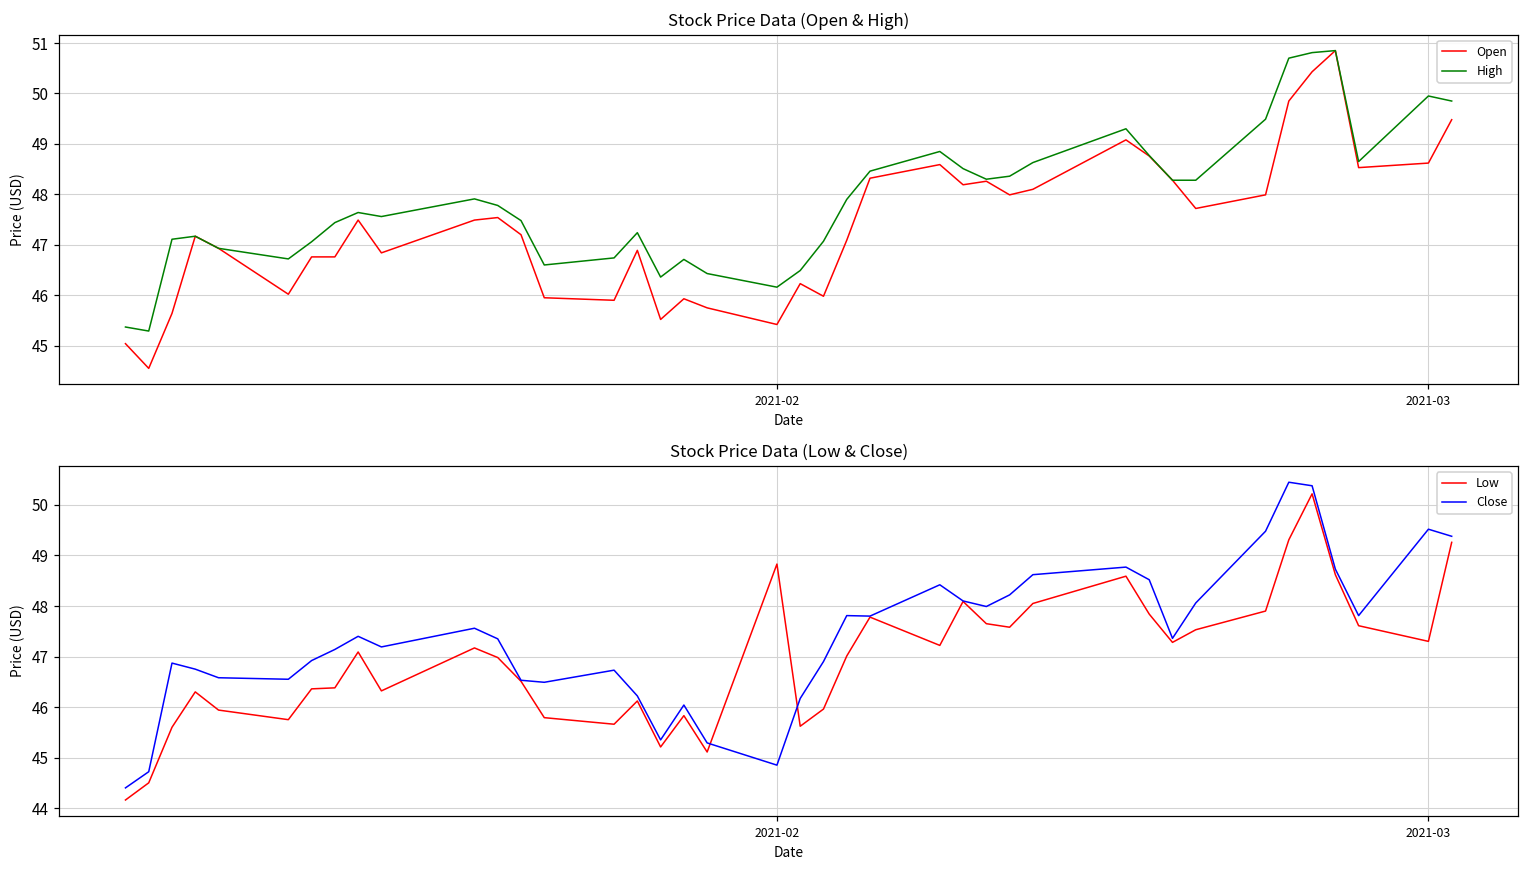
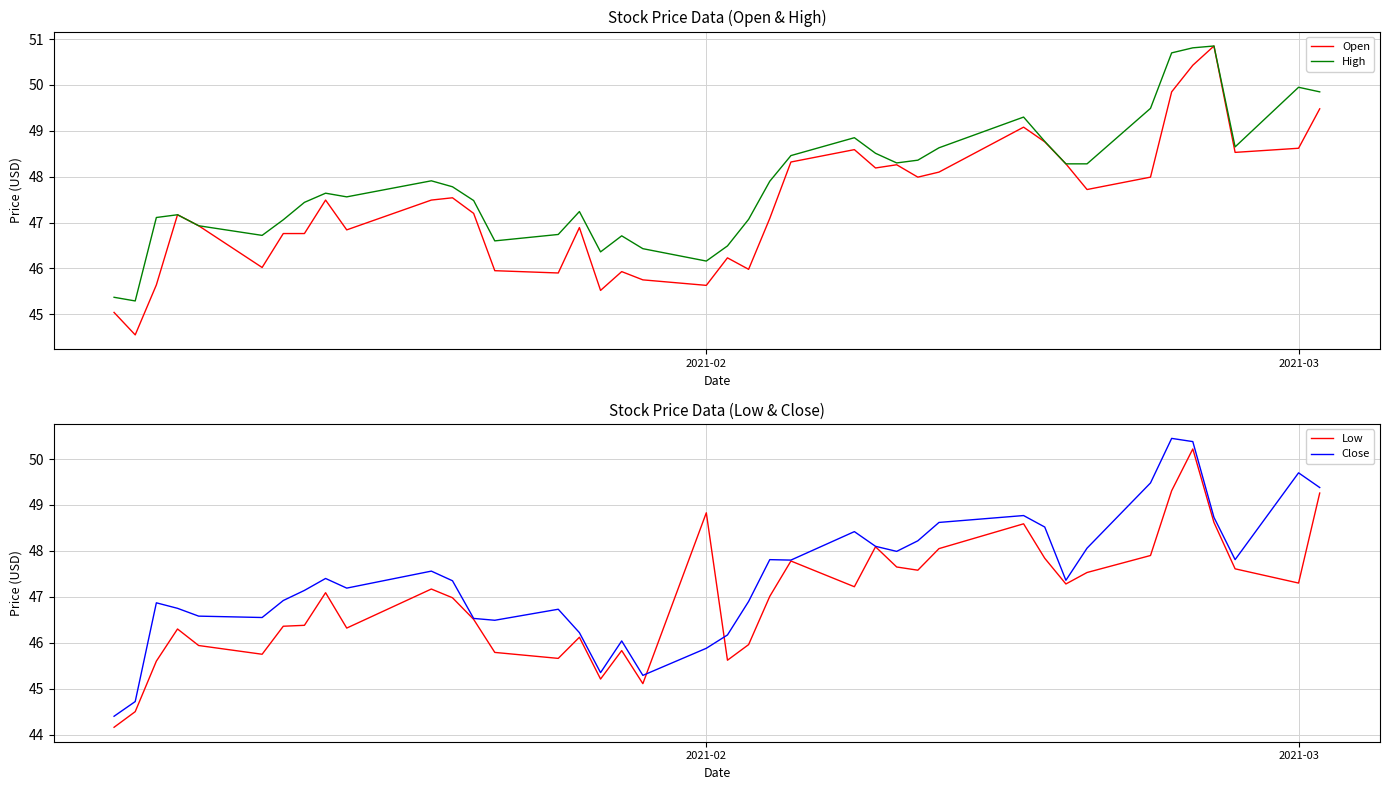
Stock Price Data (Open & High), Open, 2021-02: 45.4 -> 45.6
Stock Price Data (Low & Close), Close, 2021-02: 44.9 -> 45.9
Stock Price Data (Low & Close), Close, 2021-03: 49.5 -> 49.7
